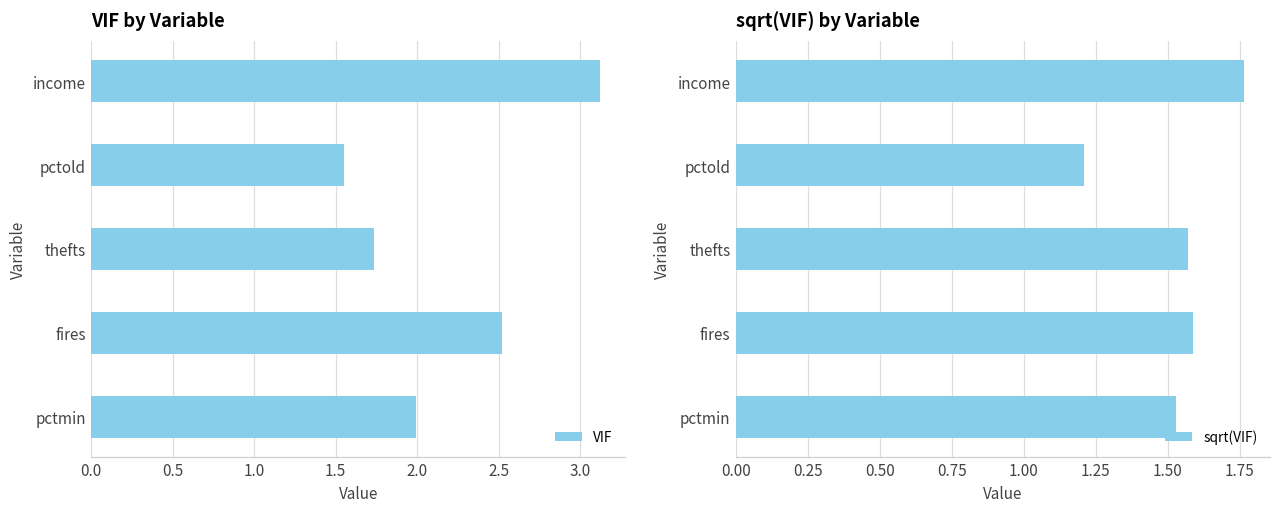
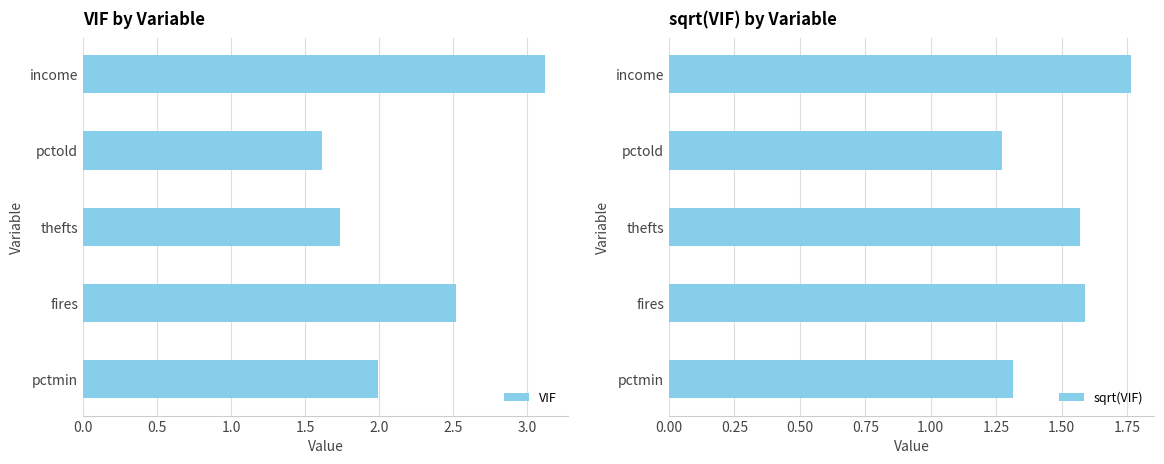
VIF by Variable, pctold: 1.55 -> 1.62
sqrt(VIF) by Variable, pctold: 1.21 -> 1.27
sqrt(VIF) by Variable, pctmin: 1.53 -> 1.31
